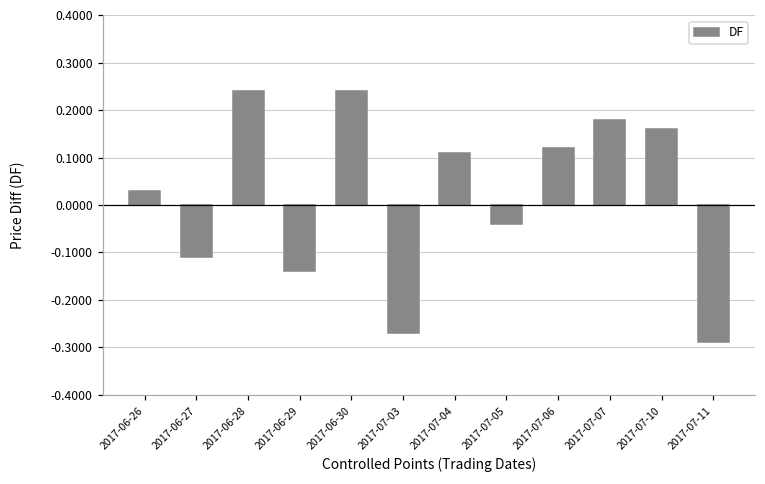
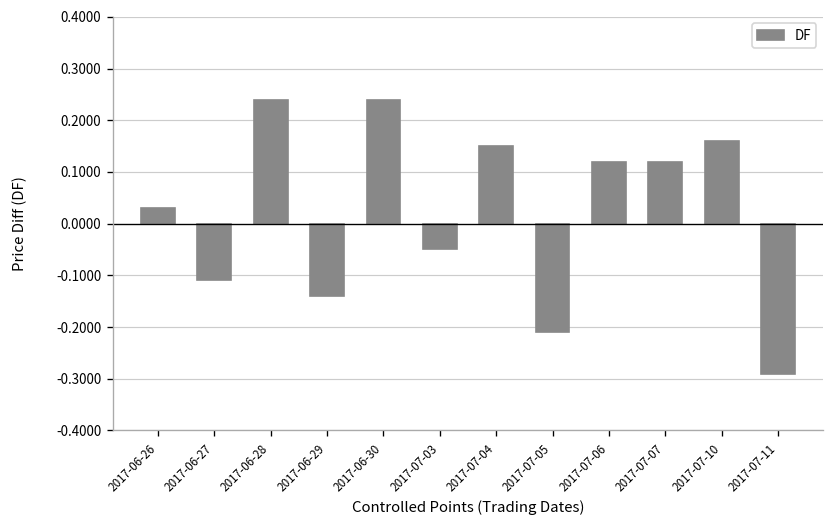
2017-07-03: -0.27 -> -0.05
2017-07-04: 0.11 -> 0.15
2017-07-05: -0.04 -> -0.21
2017-07-07: 0.18 -> 0.12
